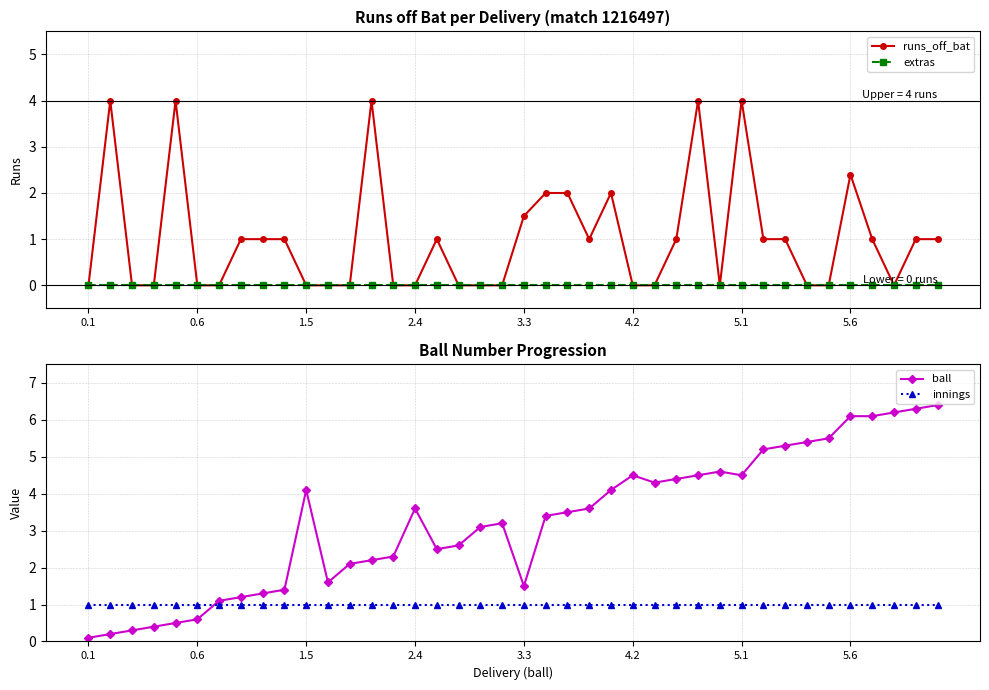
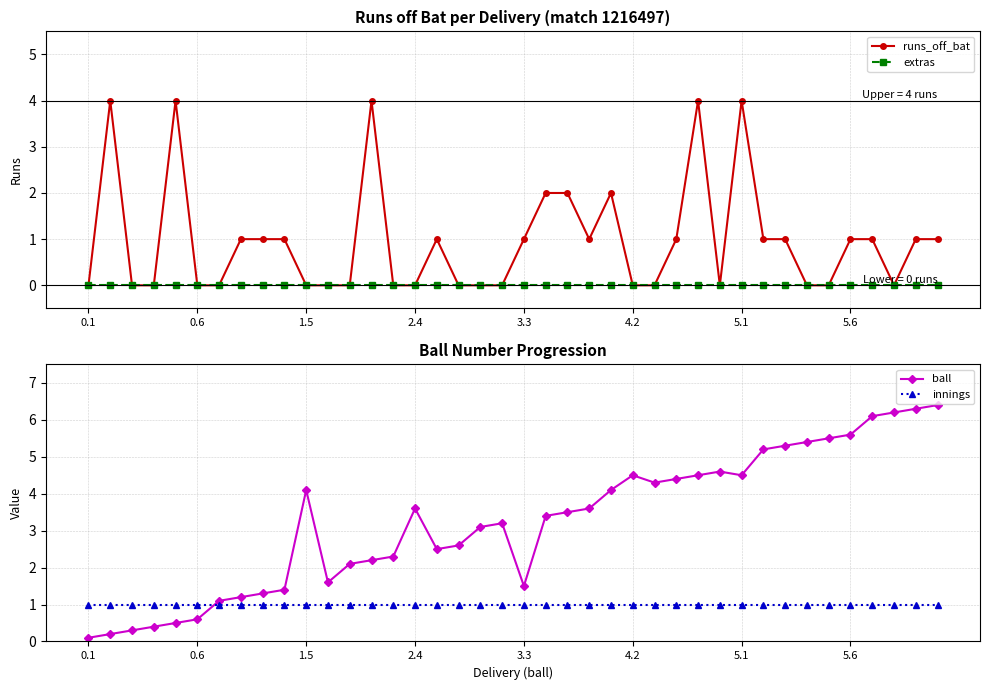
Runs off Bat per Delivery (match 1216497), runs_off_bat, 3.3: 1.5 -> 1.0
Runs off Bat per Delivery (match 1216497), runs_off_bat, 5.6: 2.4 -> 1.0
Ball Number Progression, ball, 5.6: 6.1 -> 5.6
